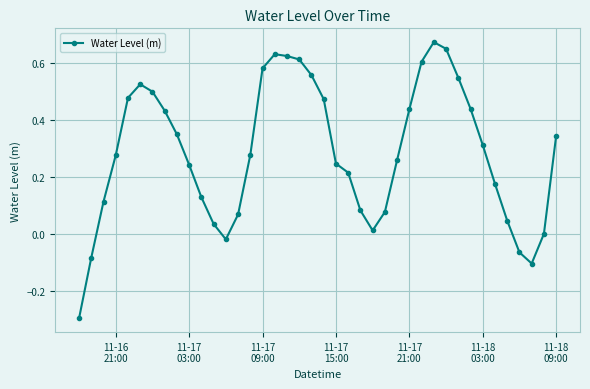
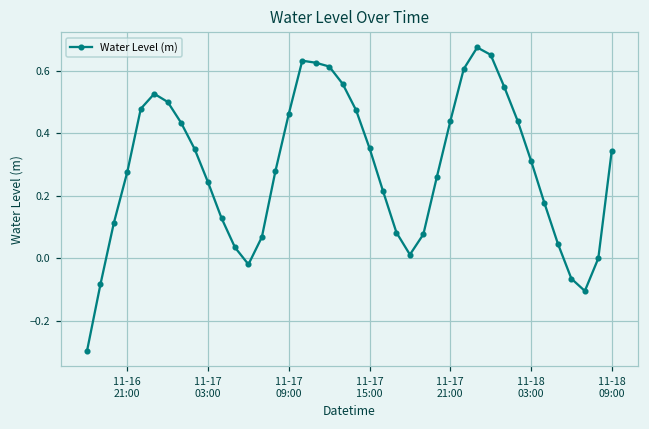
11-17 09:00: 0.58 -> 0.46
11-17 15:00: 0.25 -> 0.35
